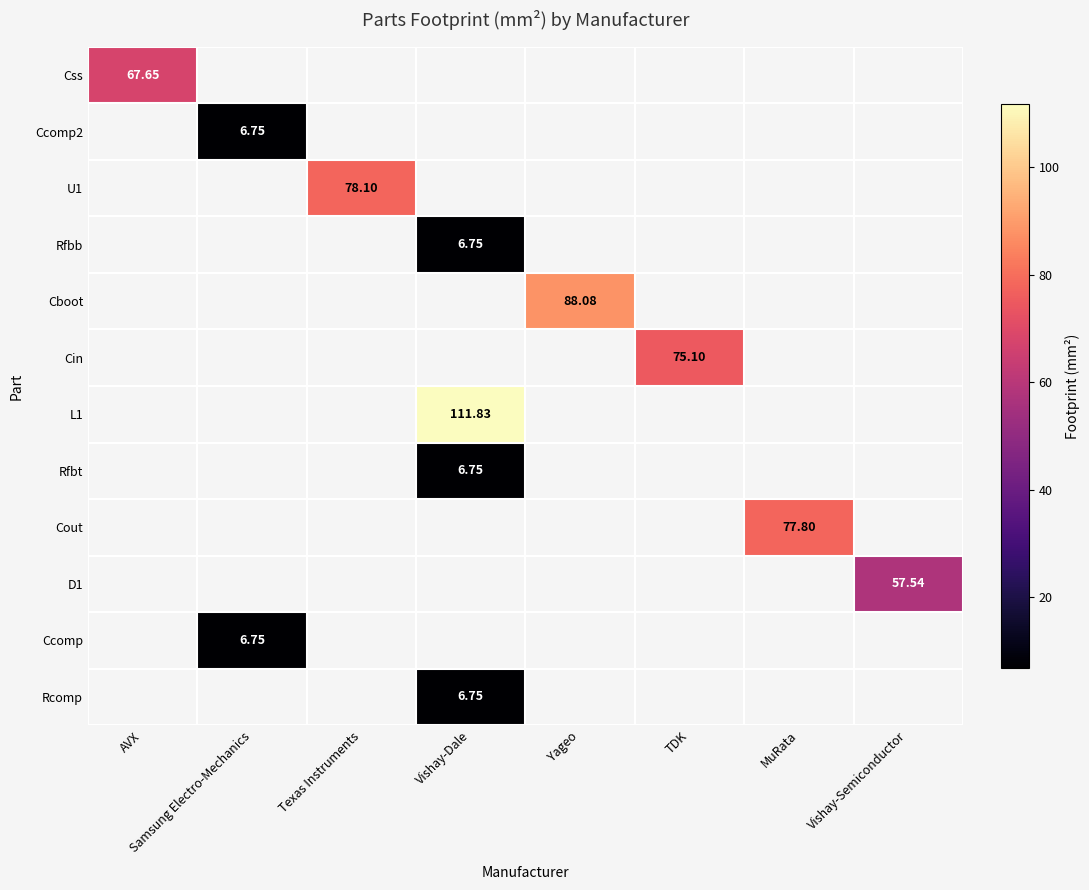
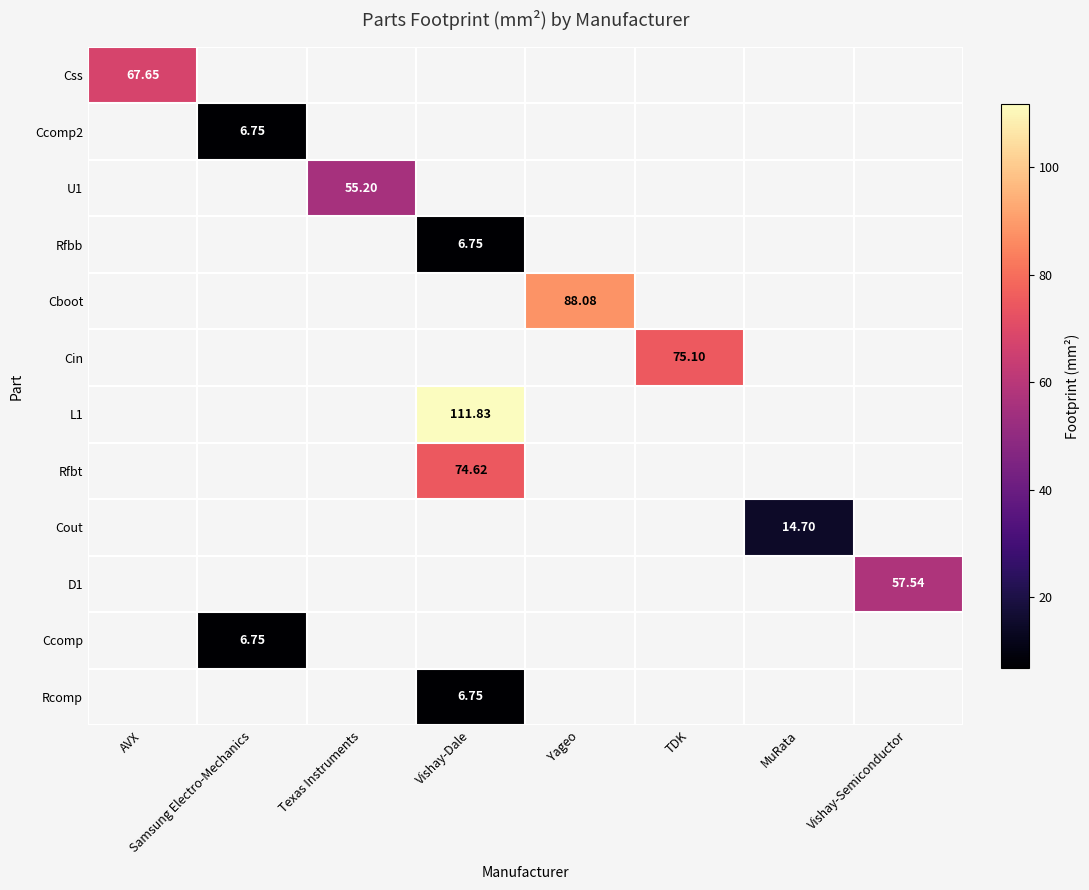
U1, Texas Instruments: 78.10 -> 55.20
Rfbt, Vishay-Dale: 6.75 -> 74.62
Cout, MuRata: 77.80 -> 14.70
